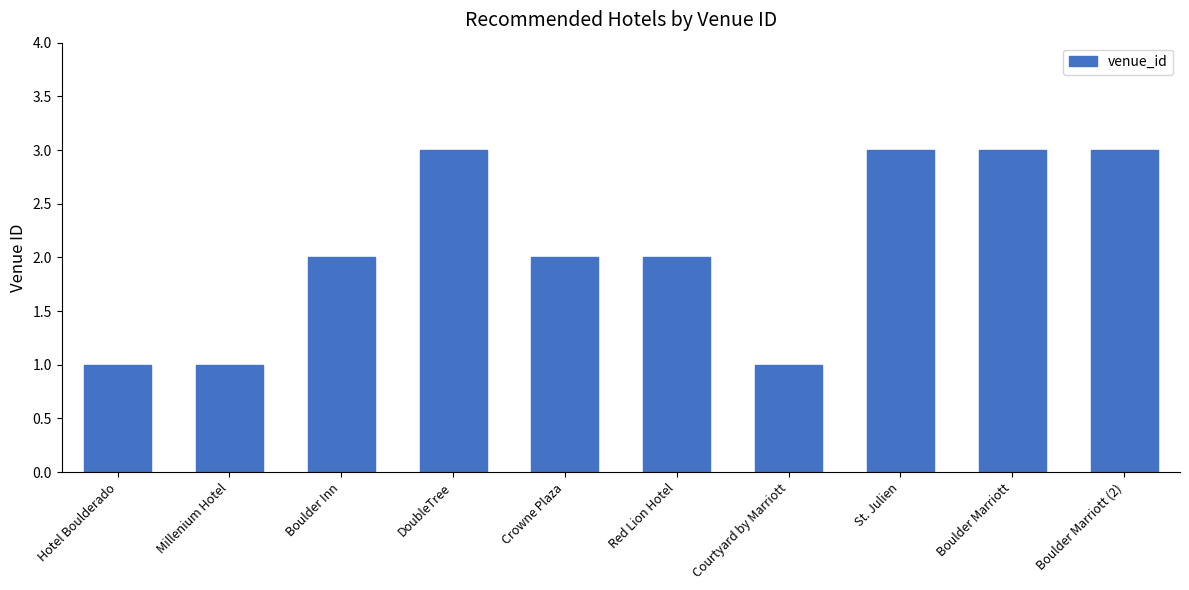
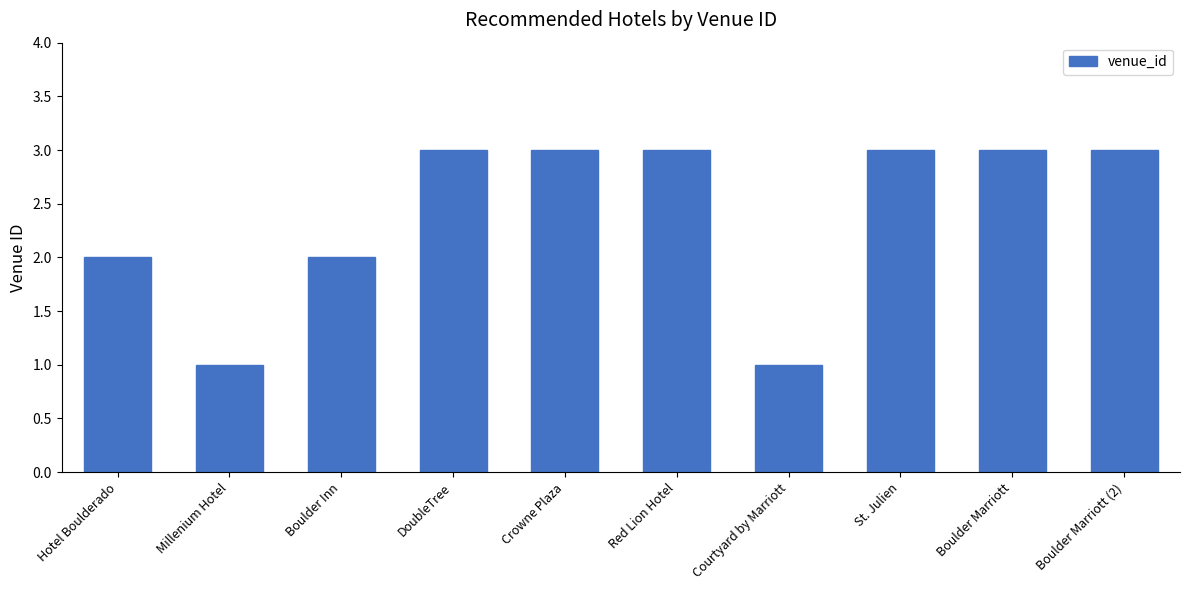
Hotel Boulderado: 1 -> 2
Crowne Plaza: 2 -> 3
Red Lion Hotel: 2 -> 3
